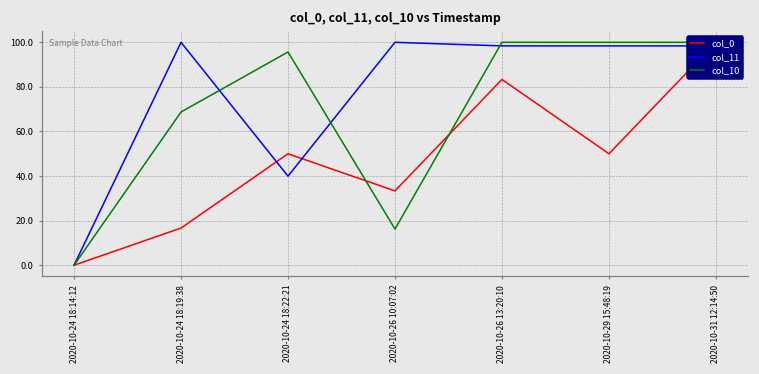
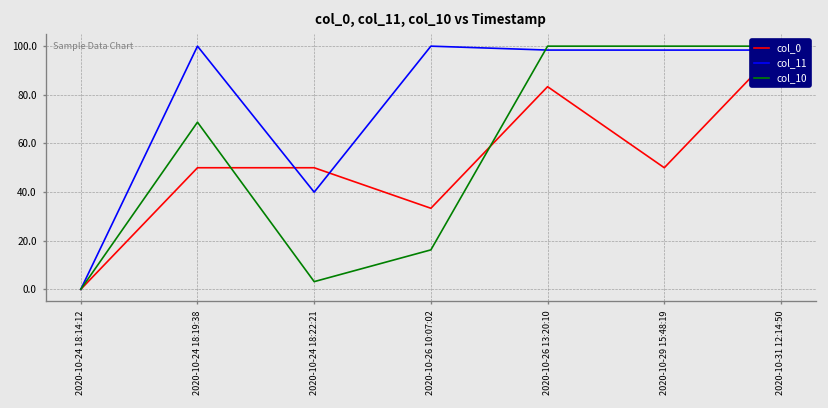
col_0, 2020-10-24 18:19:38: 17 -> 50
col_10, 2020-10-24 18:22:21: 96 -> 3
